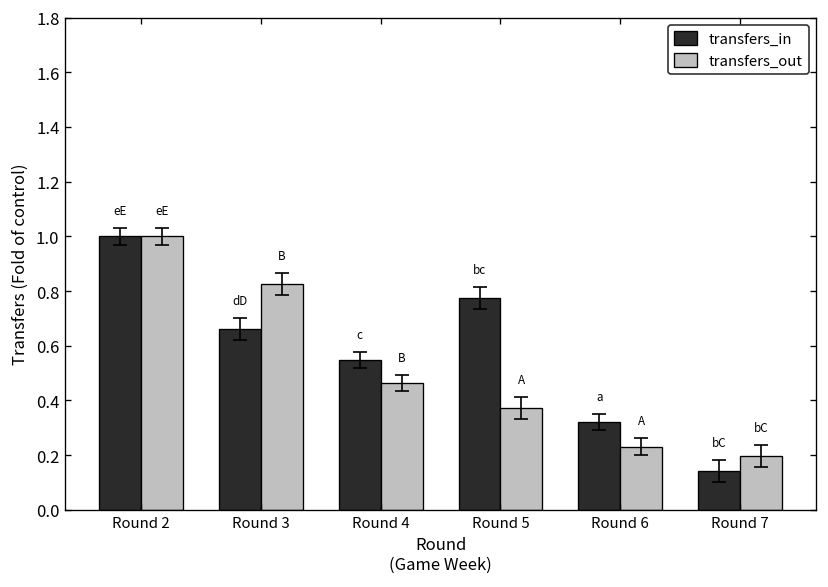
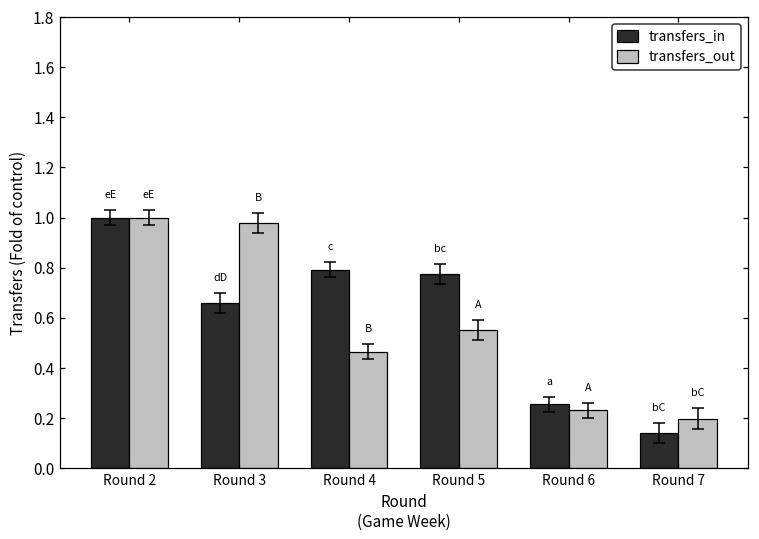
transfers_out, Round 3: 0.83 -> 0.98
transfers_in, Round 4: 0.55 -> 0.79
transfers_out, Round 5: 0.37 -> 0.55
transfers_in, Round 6: 0.32 -> 0.25
